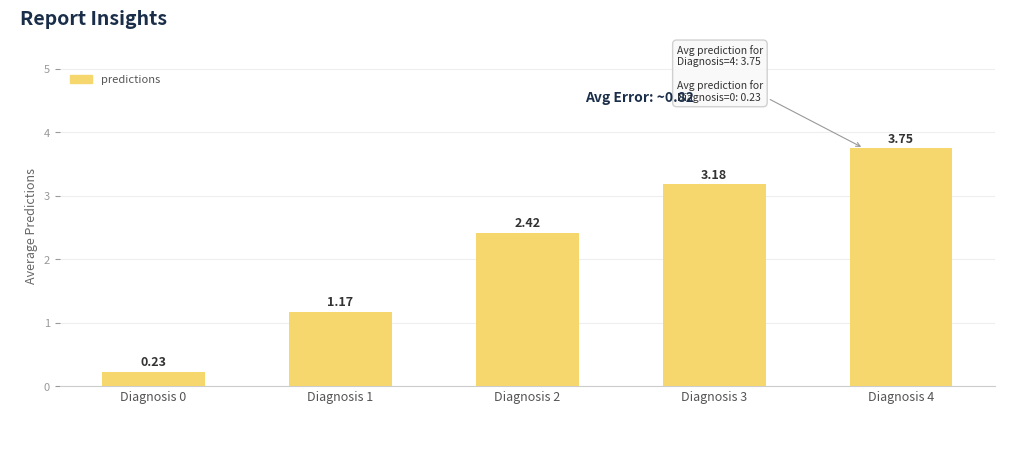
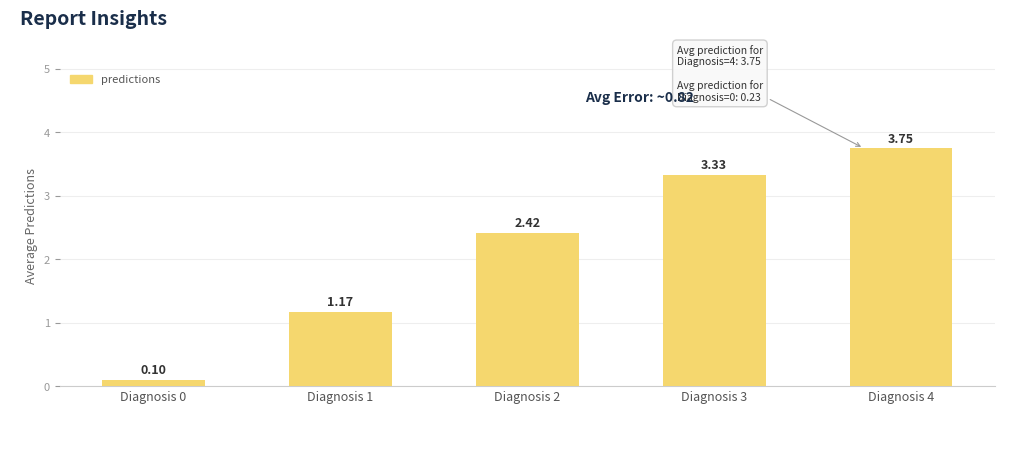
Diagnosis 0: 0.23 -> 0.10
Diagnosis 3: 3.18 -> 3.33
